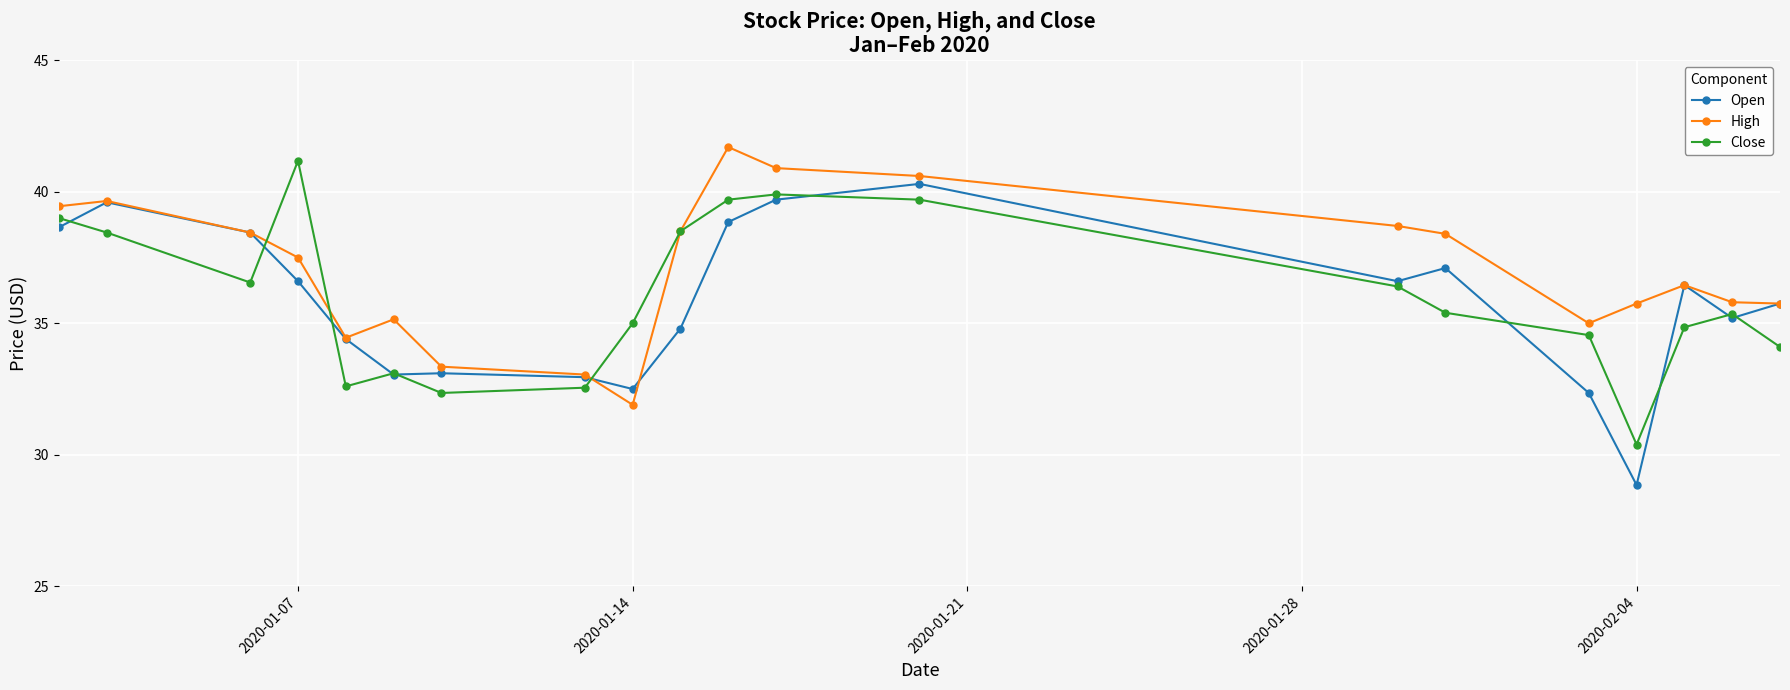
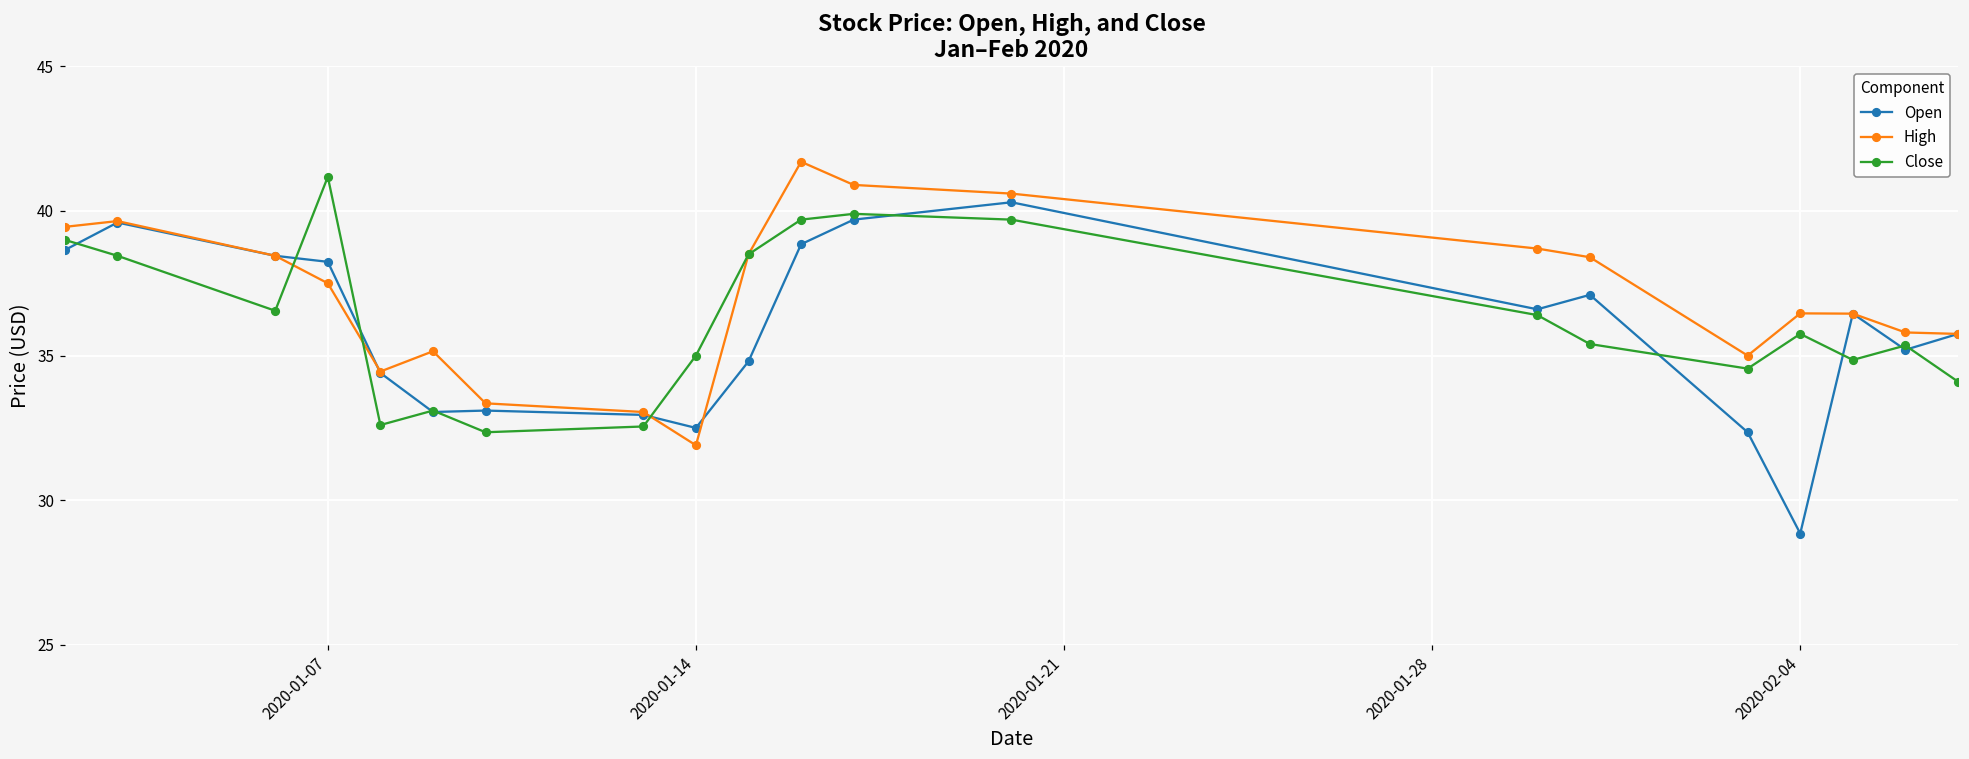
Open, 2020-01-07: 36.6 -> 38.2
High, 2020-02-04: 35.8 -> 36.5
Close, 2020-02-04: 30.4 -> 35.8
